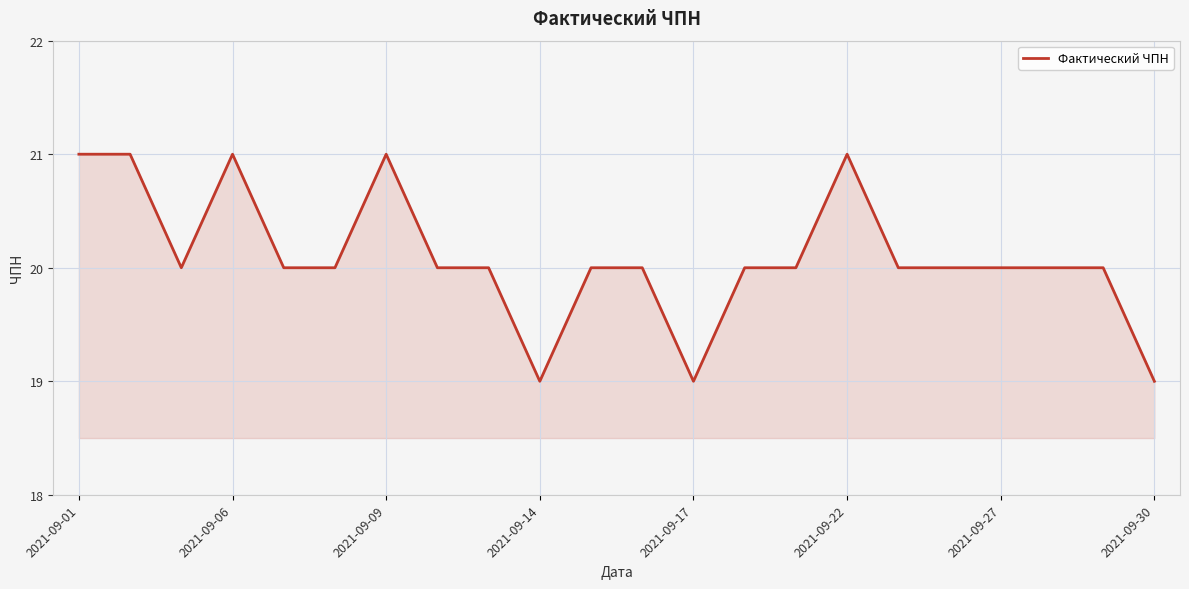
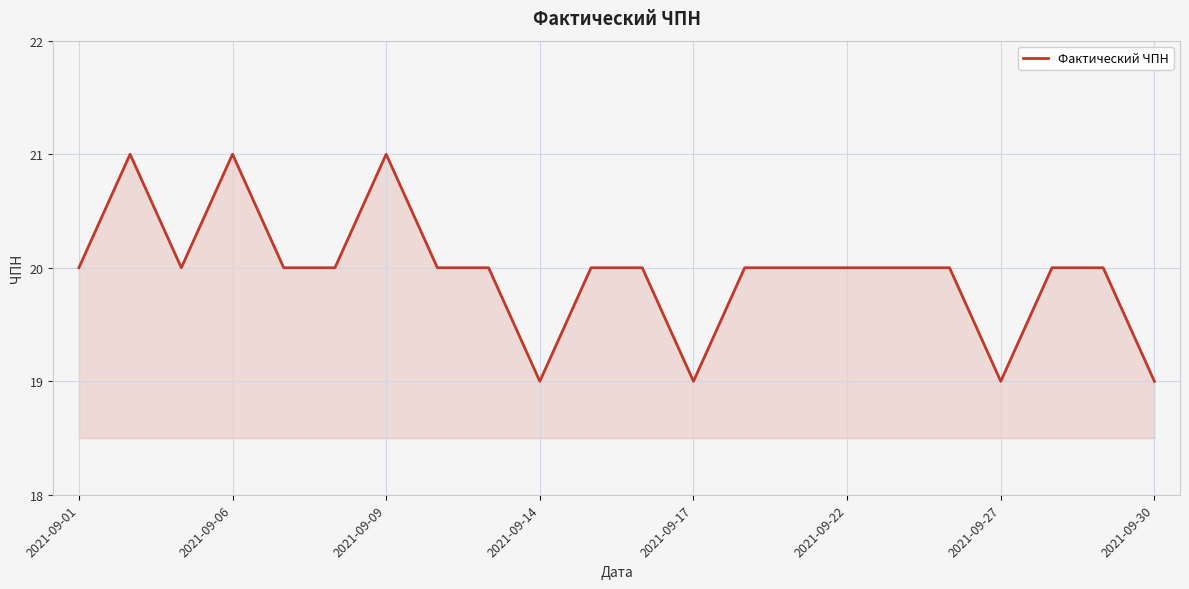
2021-09-01: 21 -> 20
2021-09-22: 21 -> 20
2021-09-27: 20 -> 19
